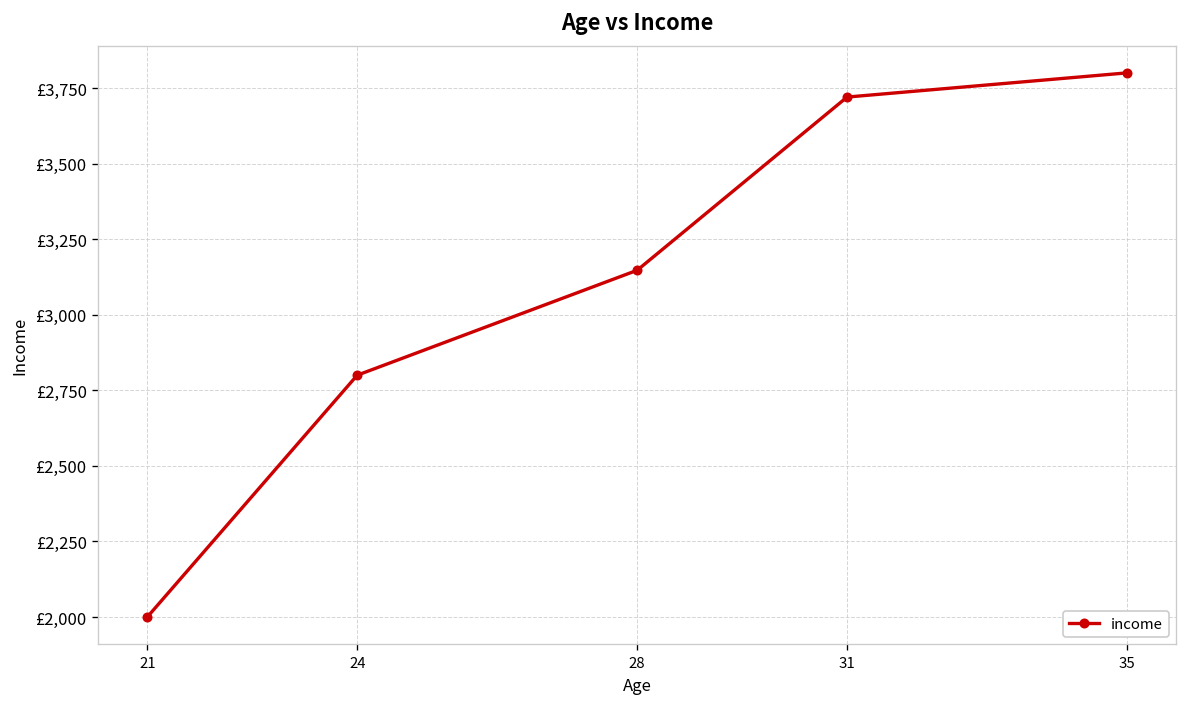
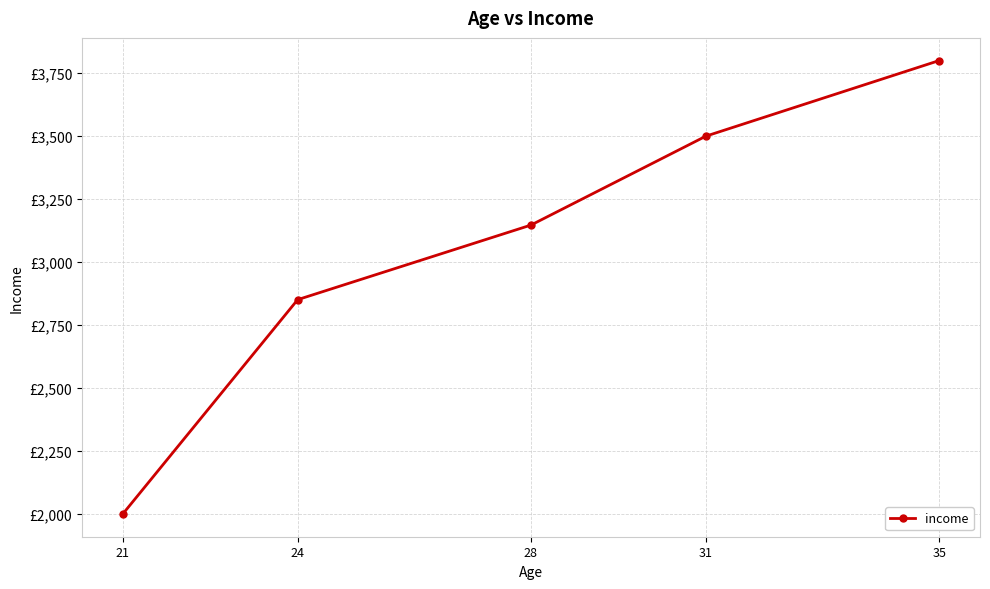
24: £2,800 -> £2,850
31: £3,720 -> £3,500
